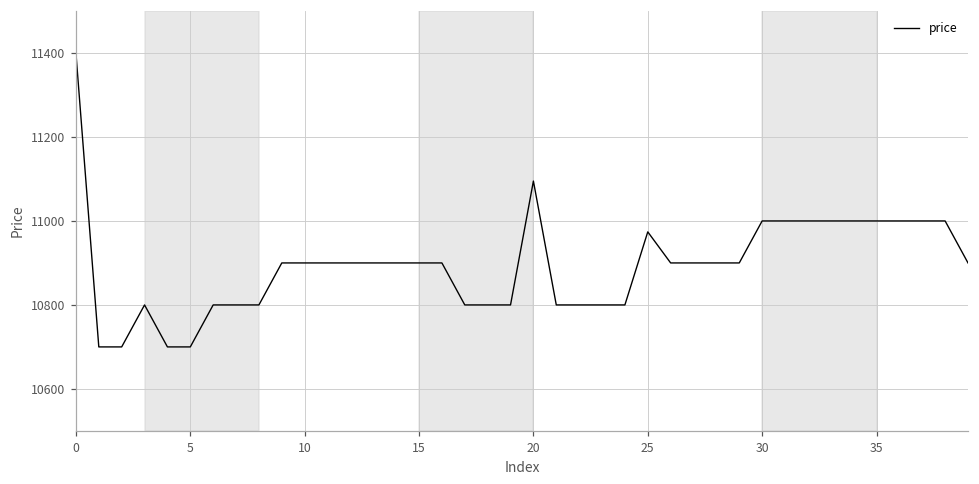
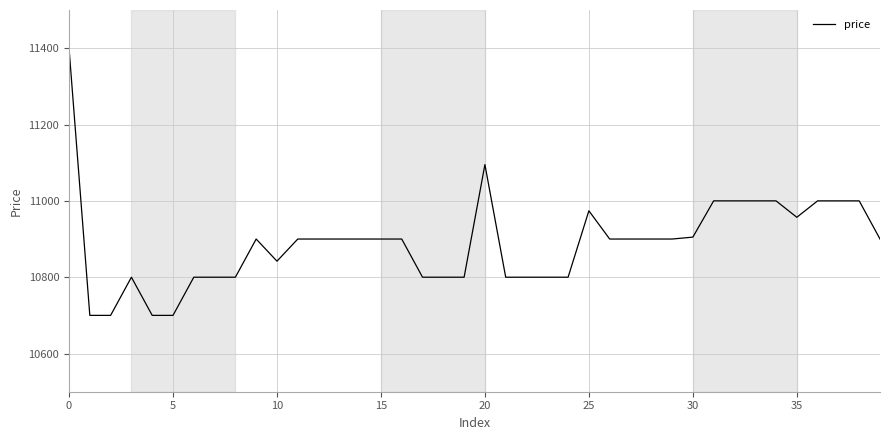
10: 10900 -> 10840
30: 11000 -> 10910
35: 11000 -> 10960
